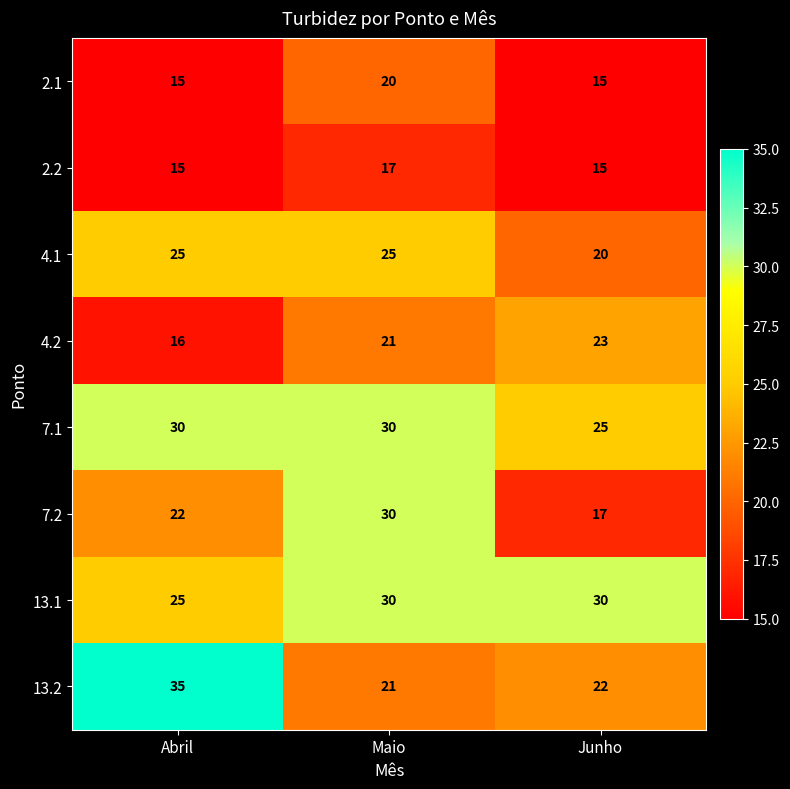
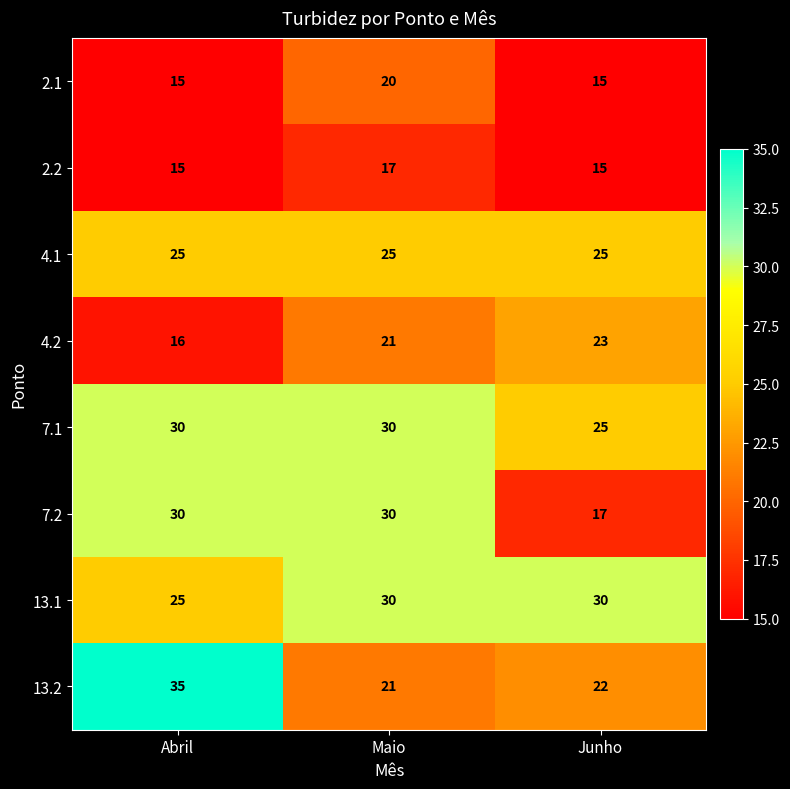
4.1, Junho: 20 -> 25
7.2, Abril: 22 -> 30
